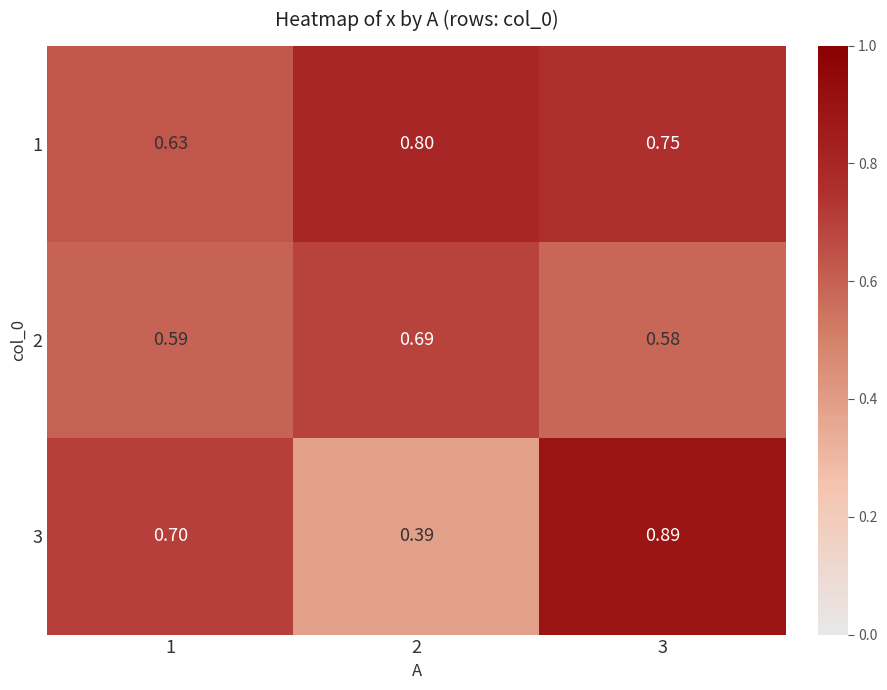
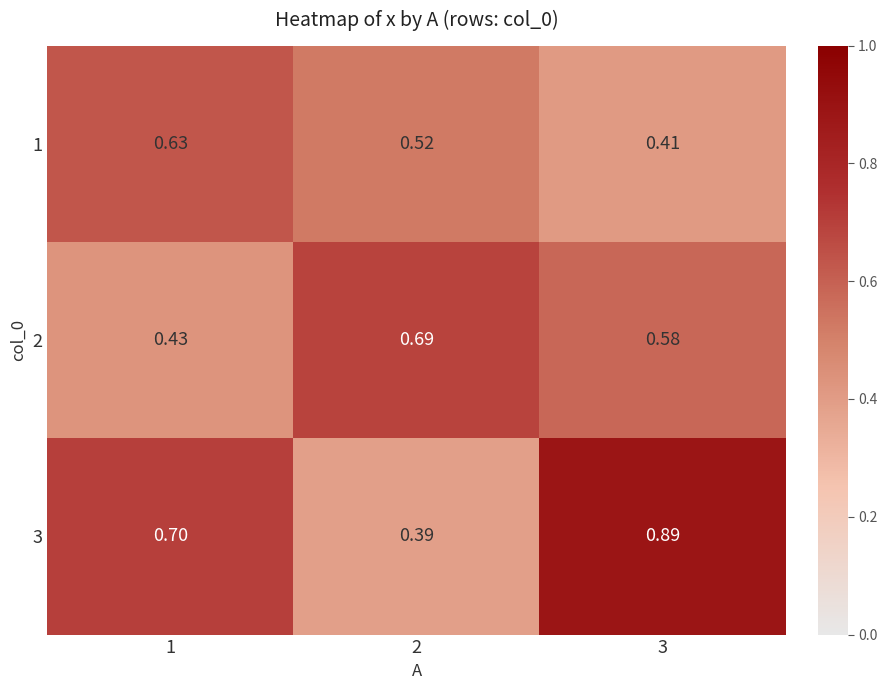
1, 2: 0.80 -> 0.52
1, 3: 0.75 -> 0.41
2, 1: 0.59 -> 0.43
